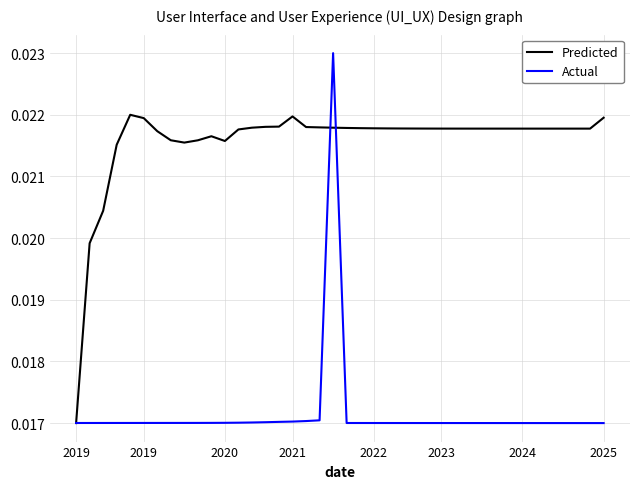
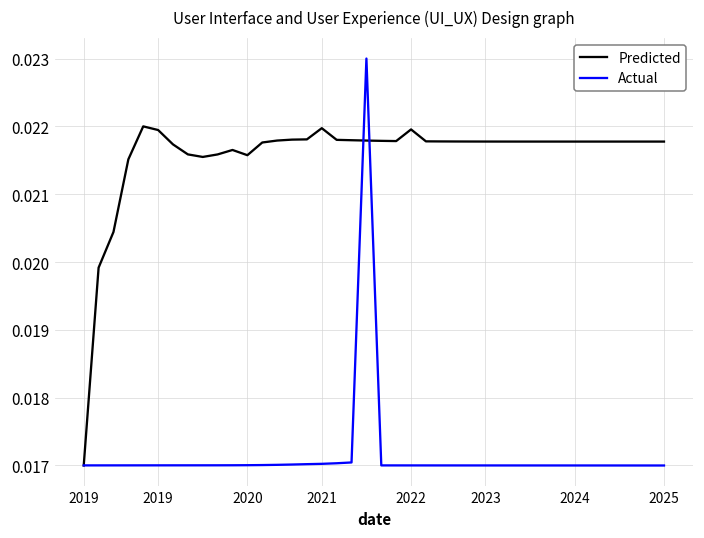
Predicted, 2022: 0.0218 -> 0.0220
Predicted, 2025: 0.0220 -> 0.0218
